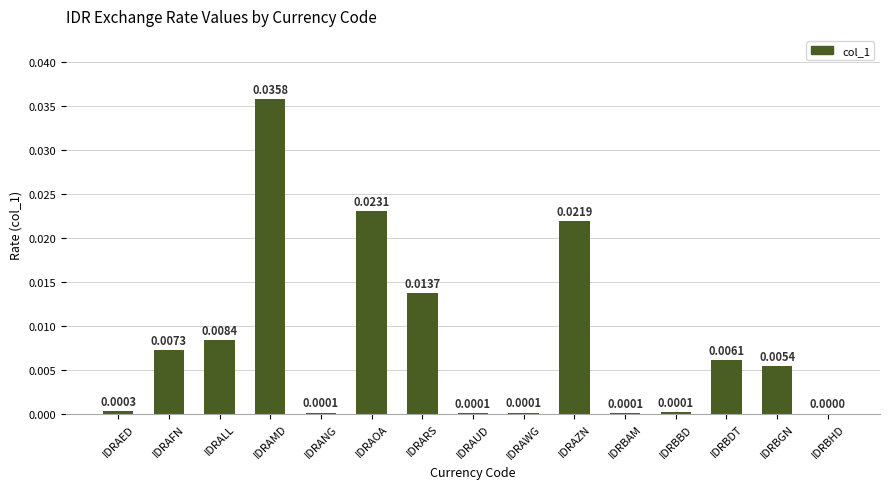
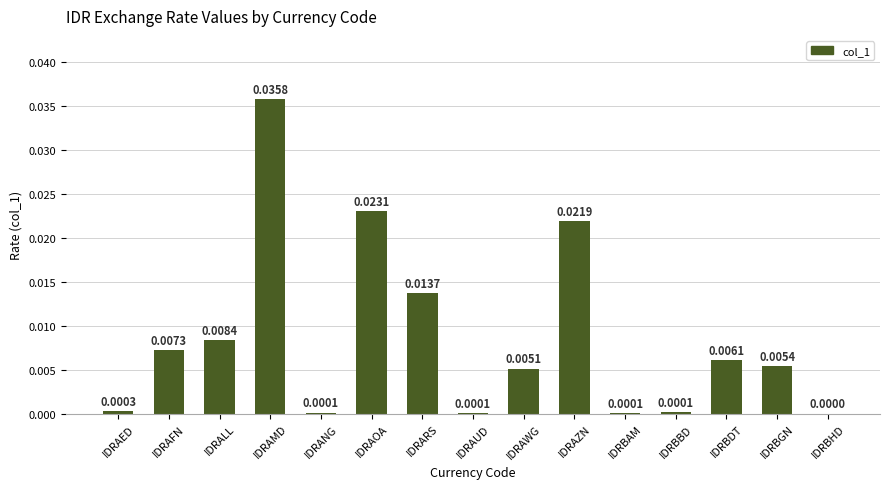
IDRAWG: 0.0001 -> 0.0051
